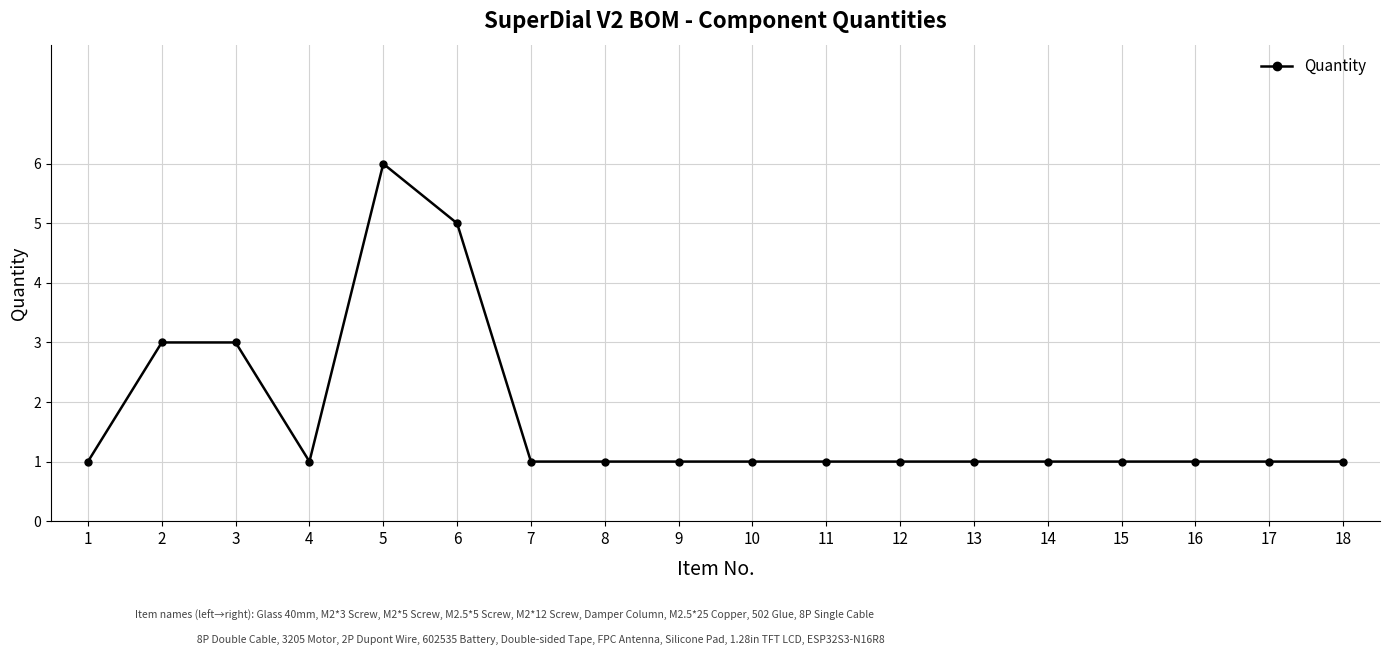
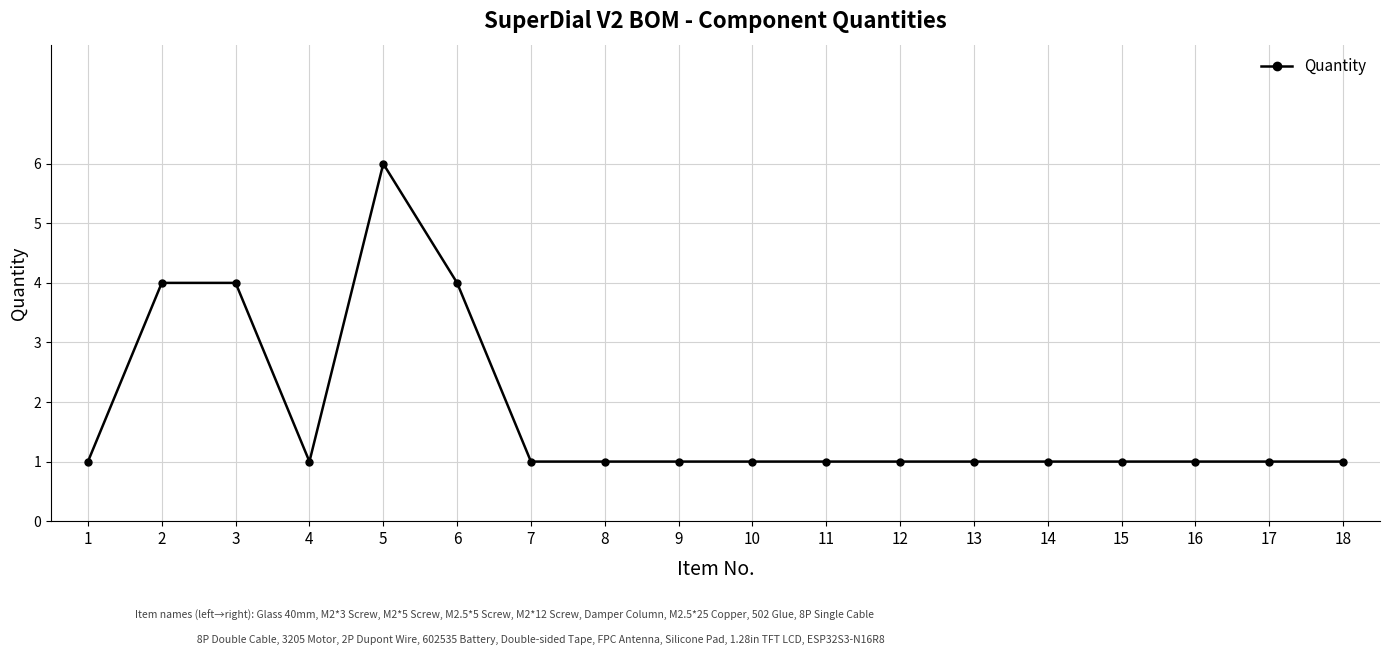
2: 3 -> 4
3: 3 -> 4
6: 5 -> 4
